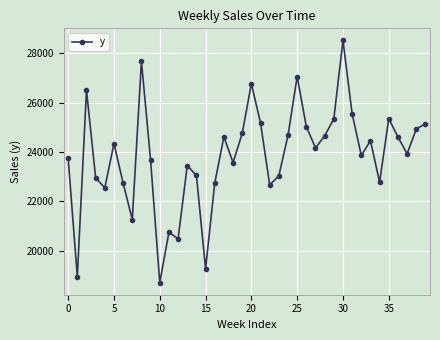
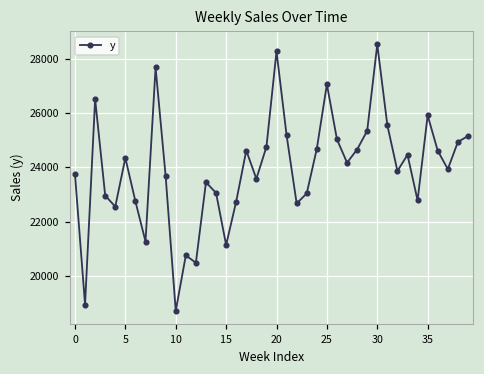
15: 19300 -> 21100
20: 26800 -> 28300
35: 25400 -> 25900
